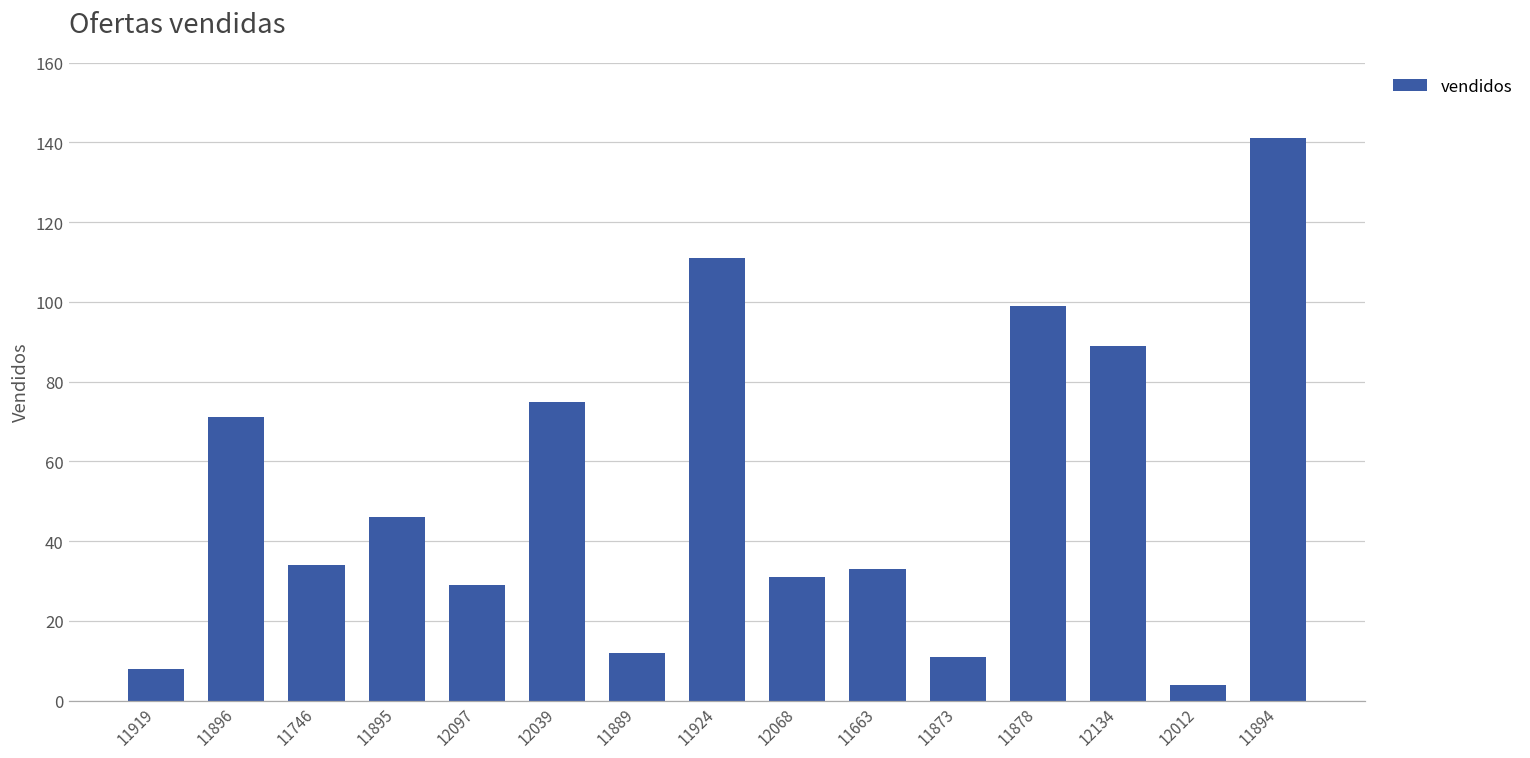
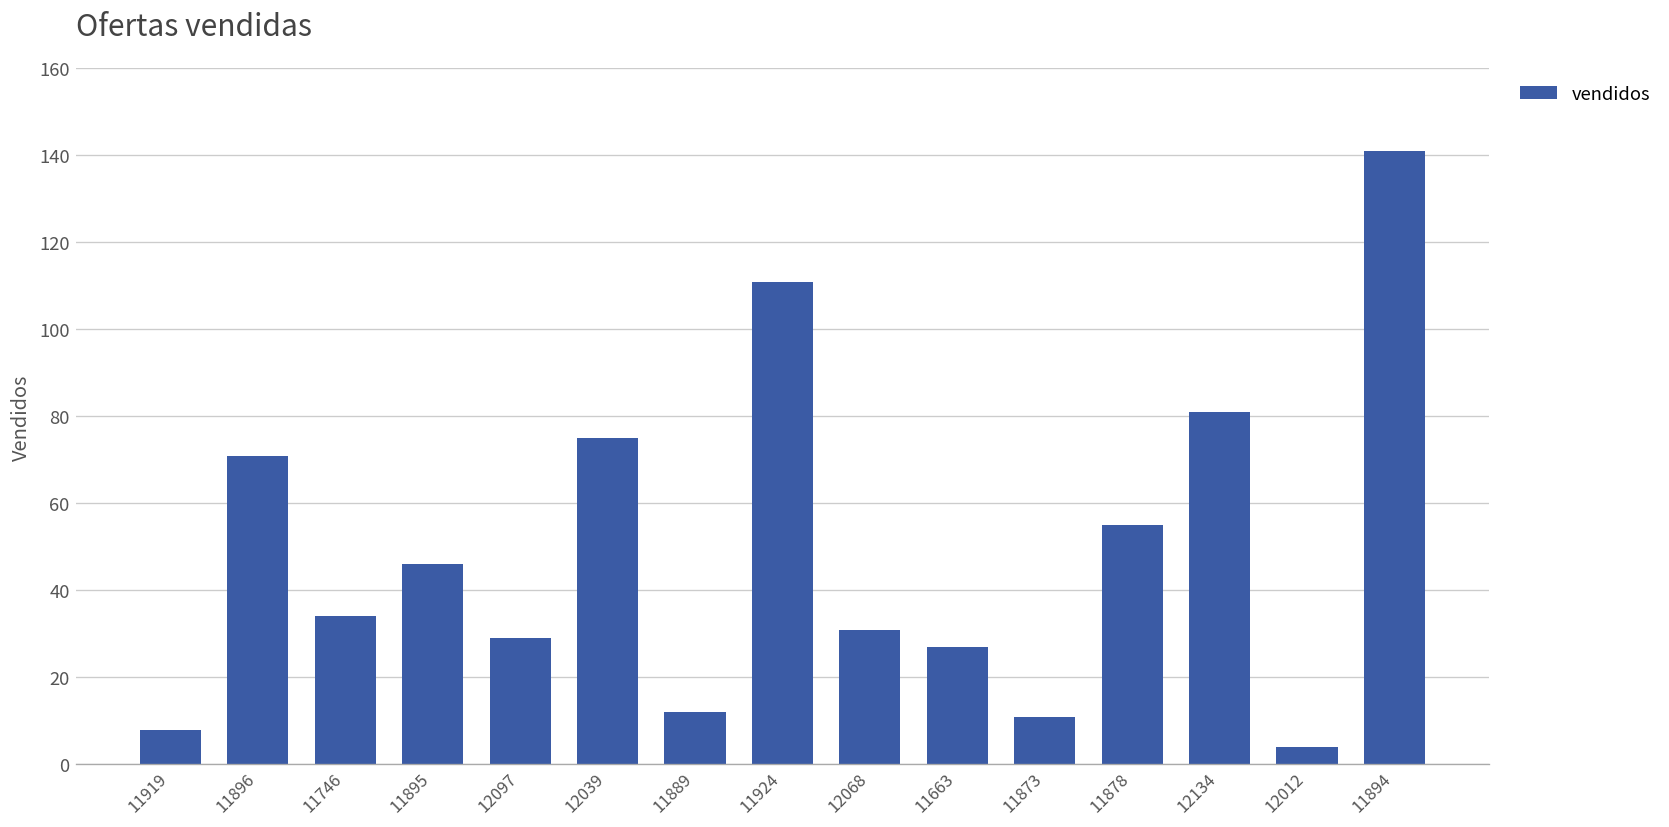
11663: 33 -> 27
11878: 99 -> 55
12134: 89 -> 81
